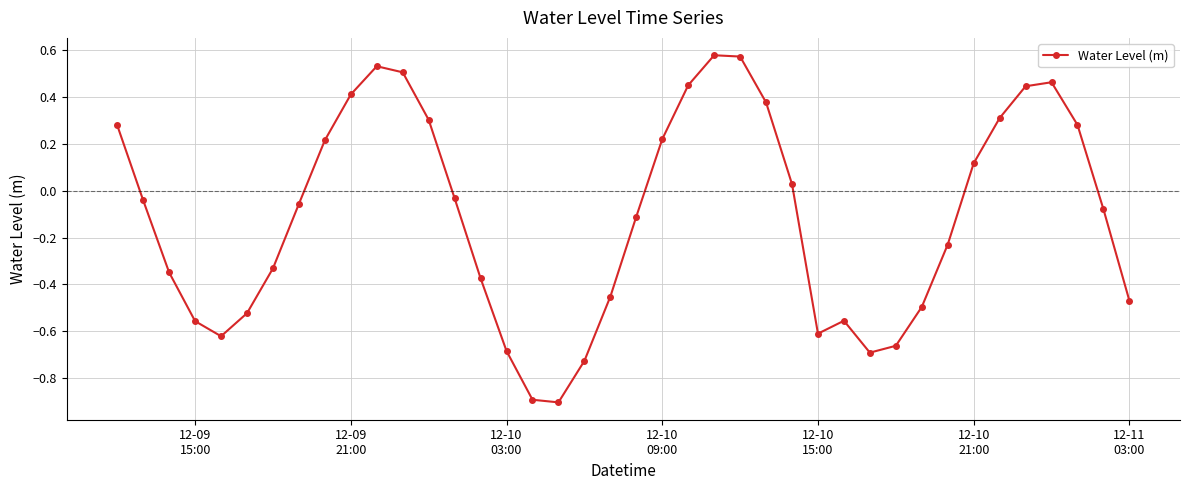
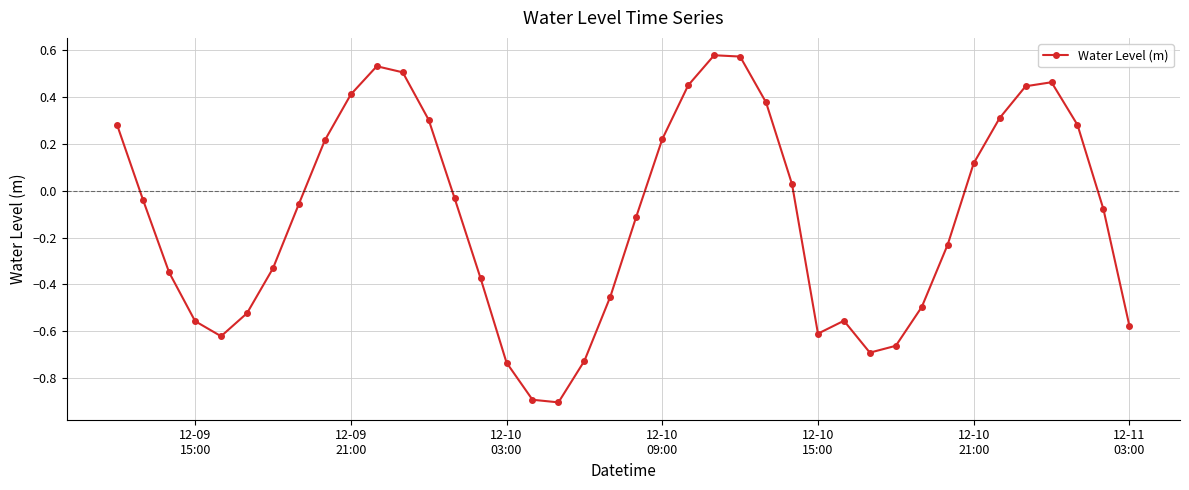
12-10 03:00: -0.68 -> -0.73
12-11 03:00: -0.47 -> -0.58
